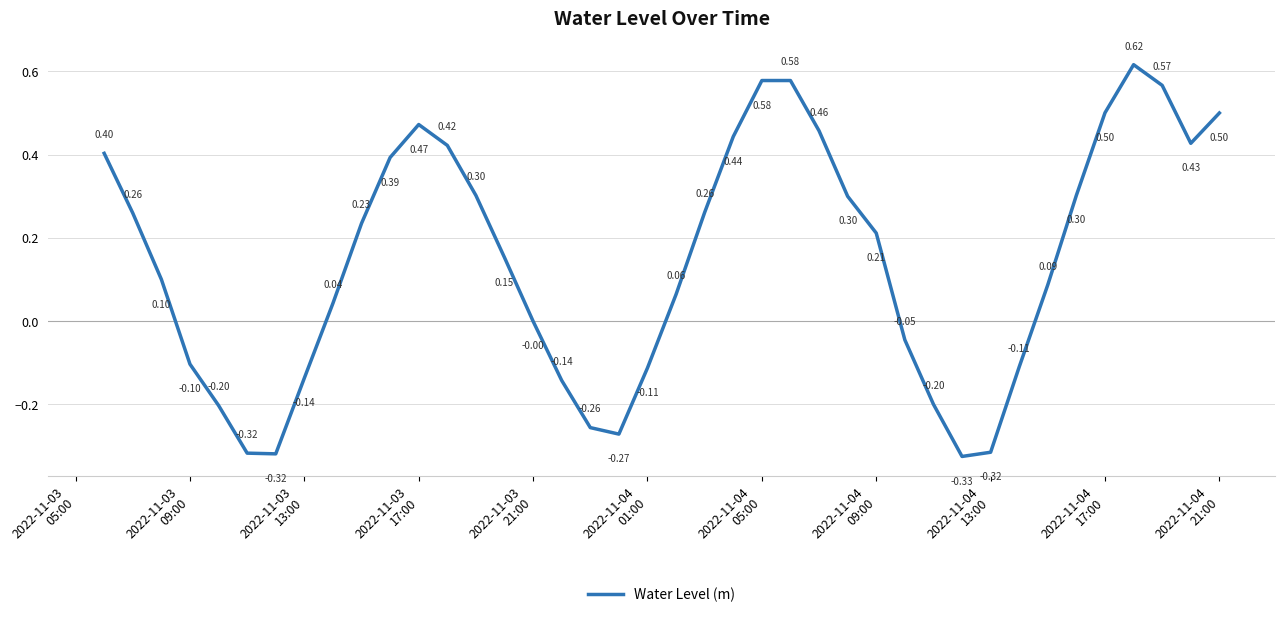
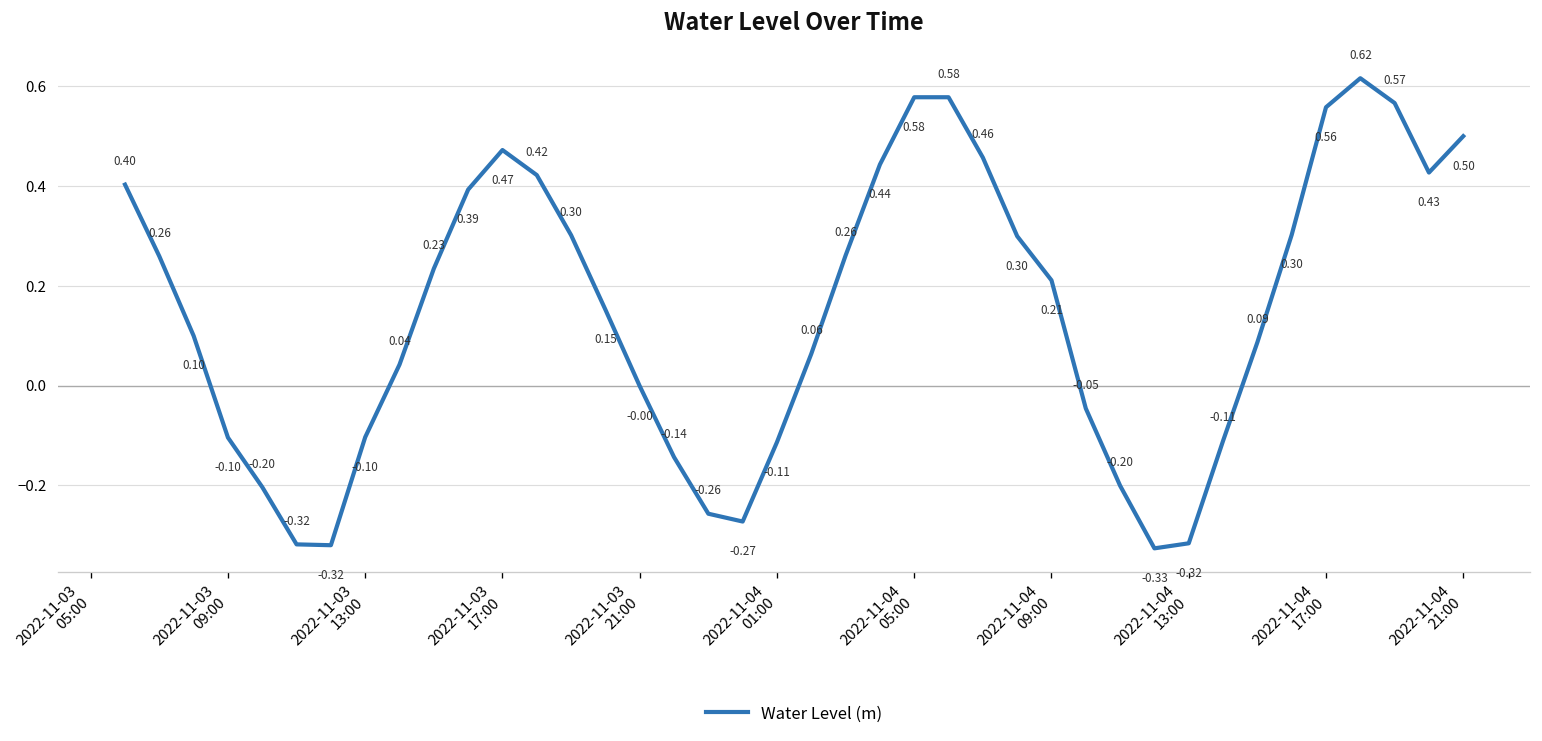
2022-11-03 13:00: -0.14 -> -0.10
2022-11-04 17:00: 0.50 -> 0.56
